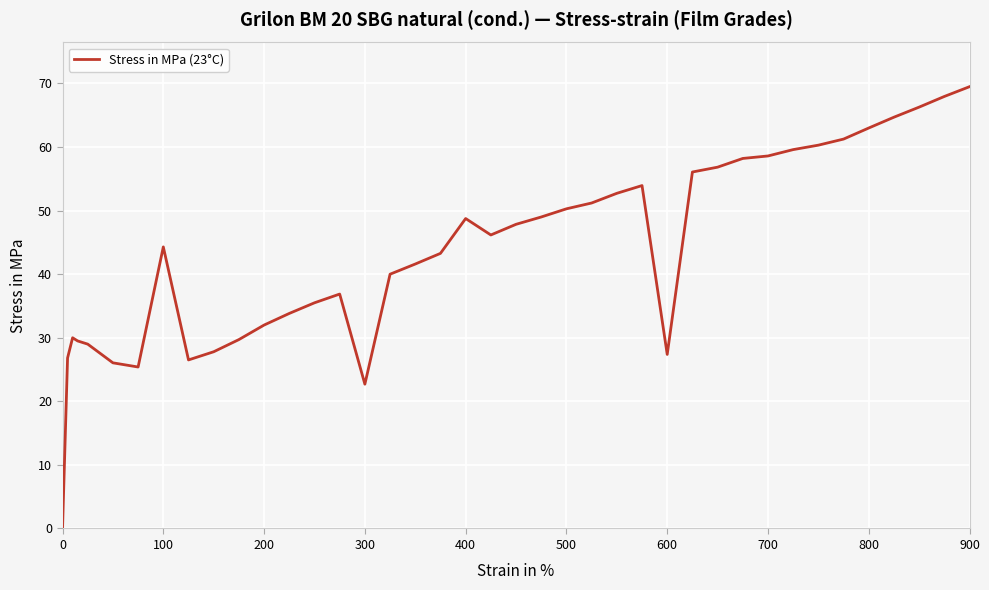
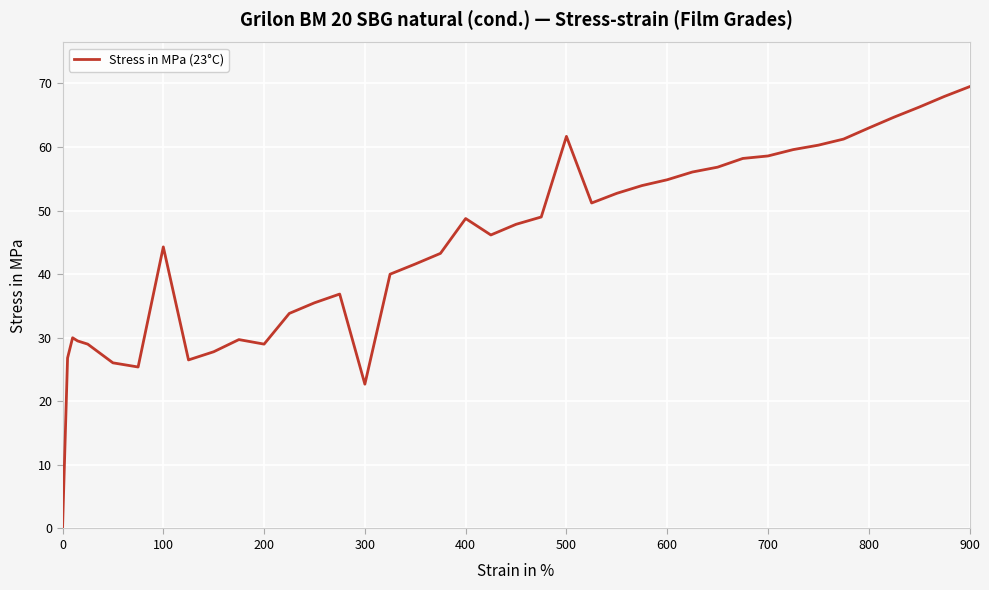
200: 32 -> 29
500: 50 -> 62
600: 27 -> 55
